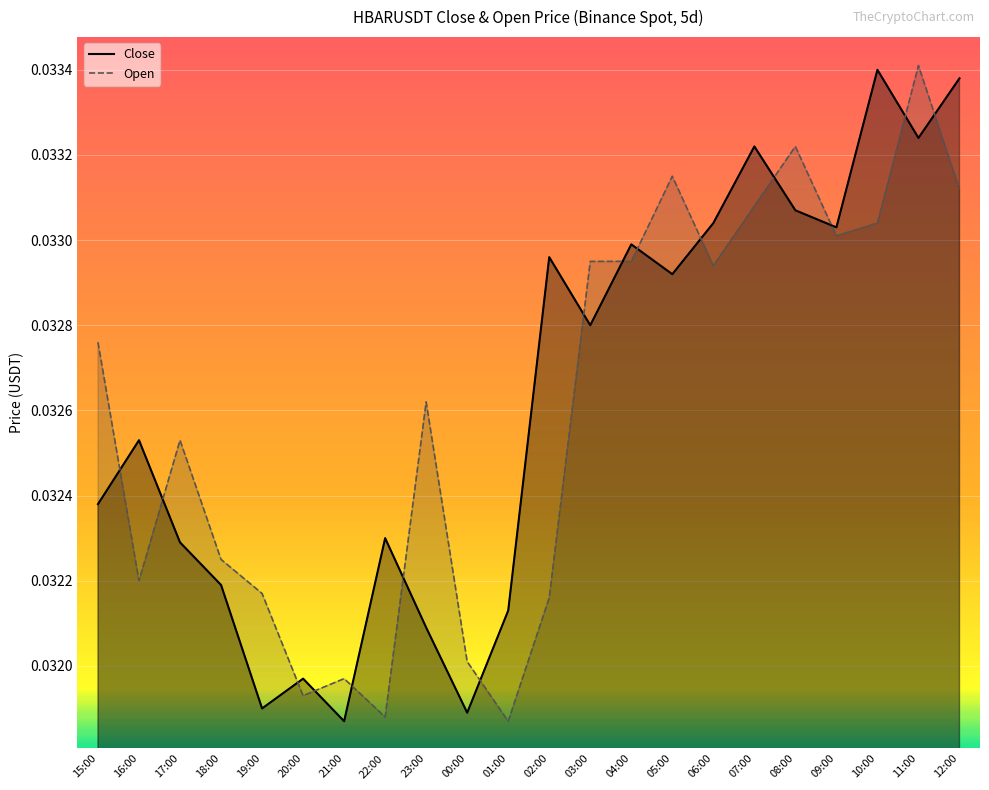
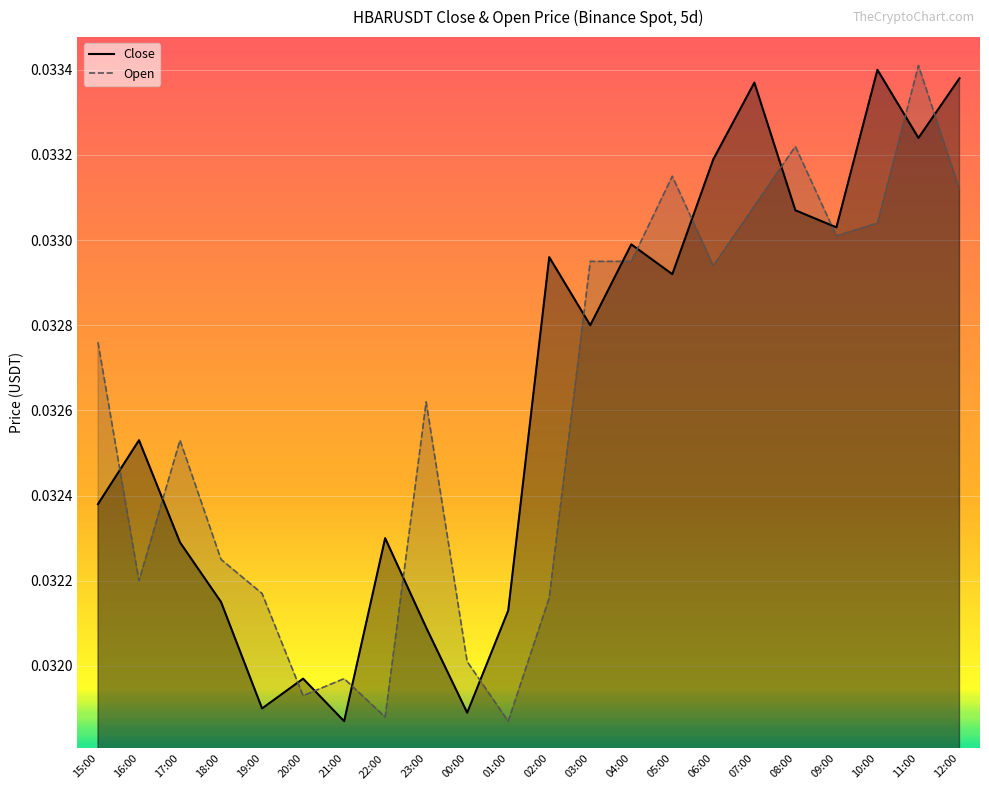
Close, 18:00: 0.03219 -> 0.03215
Close, 06:00: 0.03304 -> 0.03319
Close, 07:00: 0.03322 -> 0.03337
